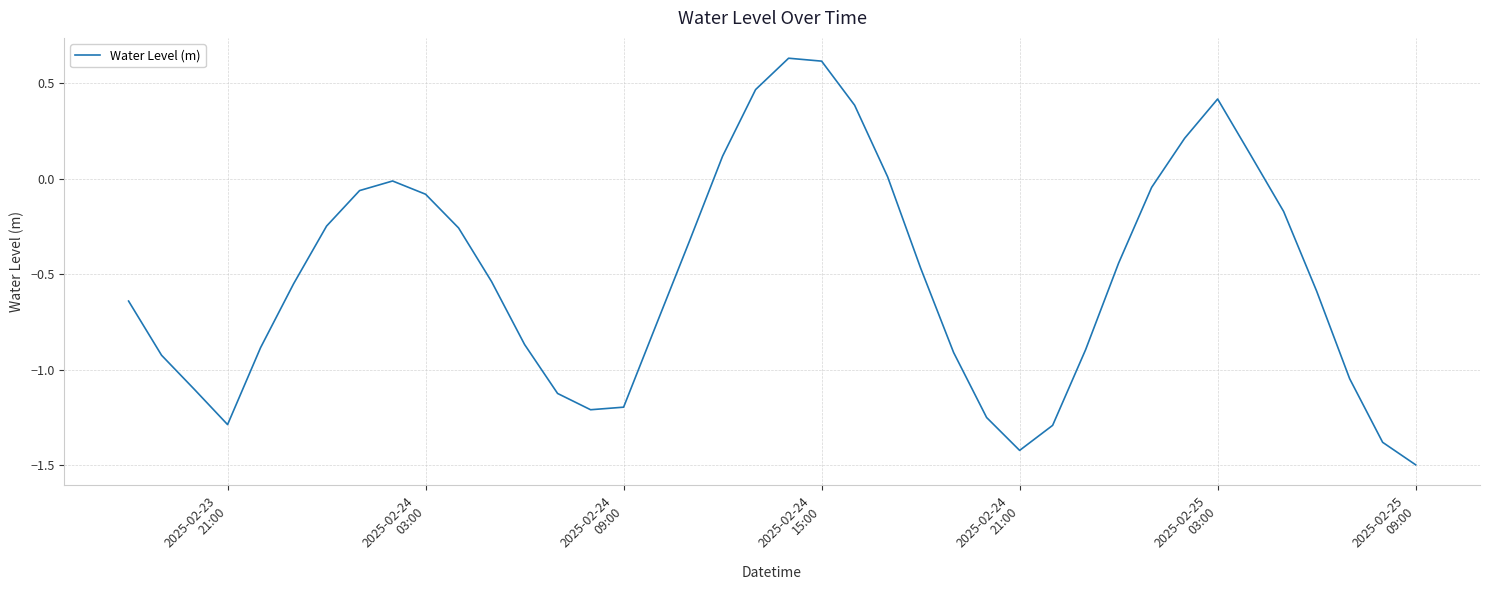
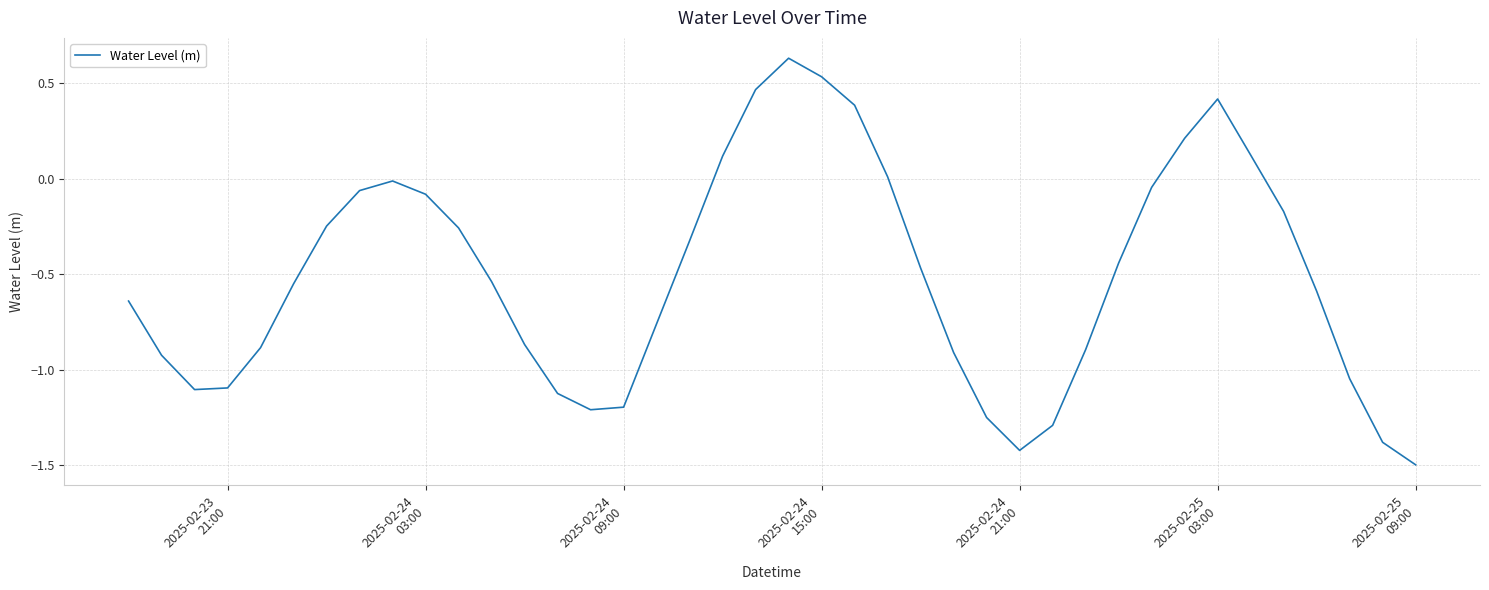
2025-02-23 21:00: -1.29 -> -1.10
2025-02-24 15:00: 0.61 -> 0.53
